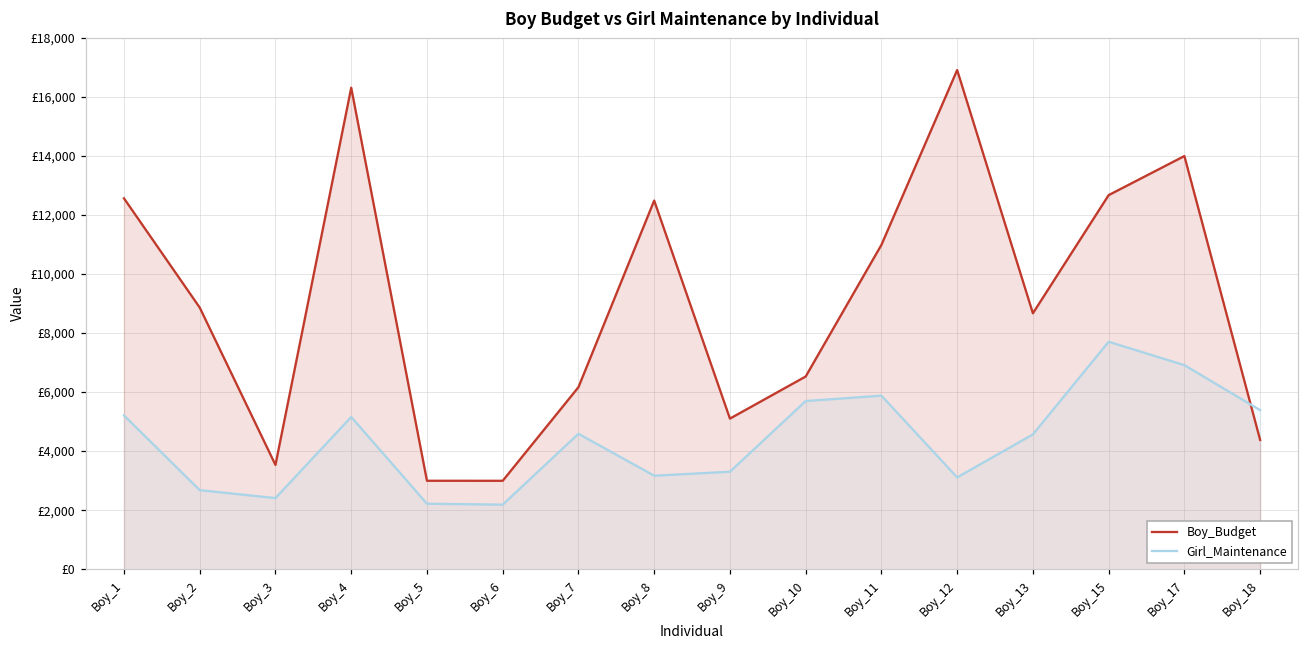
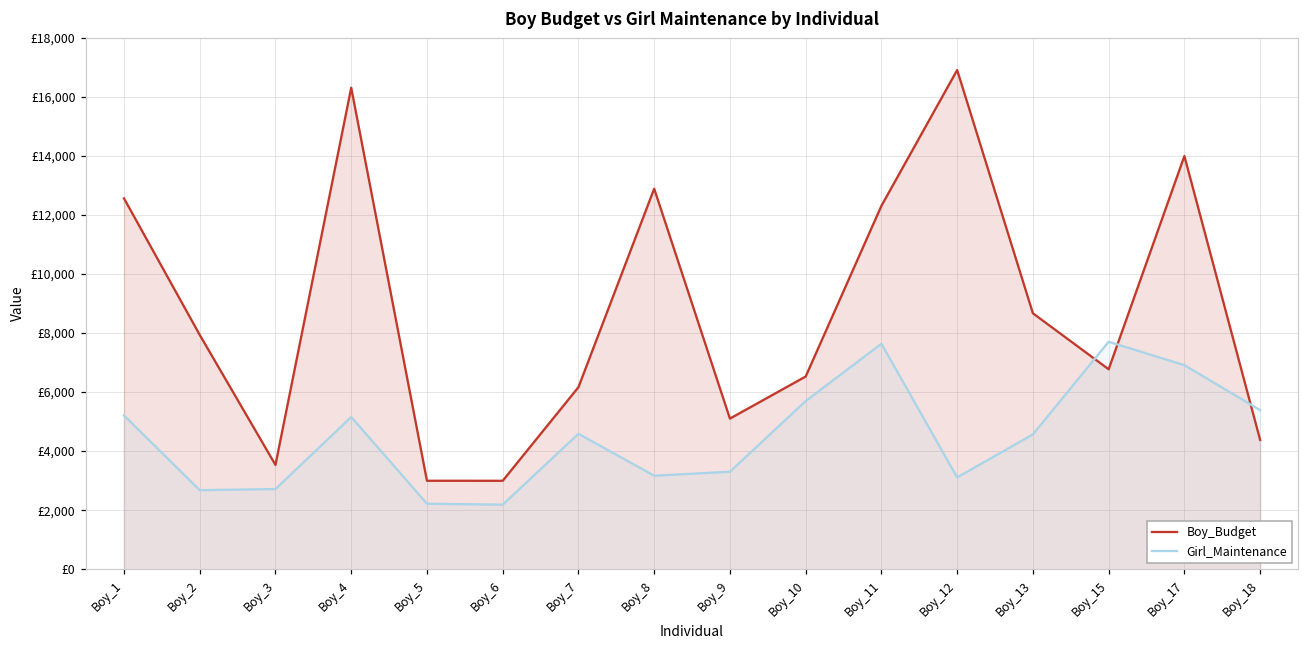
Boy_Budget, Boy_2: £8,900 -> £7,900
Girl_Maintenance, Boy_3: £2,400 -> £2,700
Boy_Budget, Boy_8: £12,500 -> £12,900
Boy_Budget, Boy_11: £11,000 -> £12,300
Girl_Maintenance, Boy_11: £5,900 -> £7,600
Boy_Budget, Boy_15: £12,700 -> £6,800
